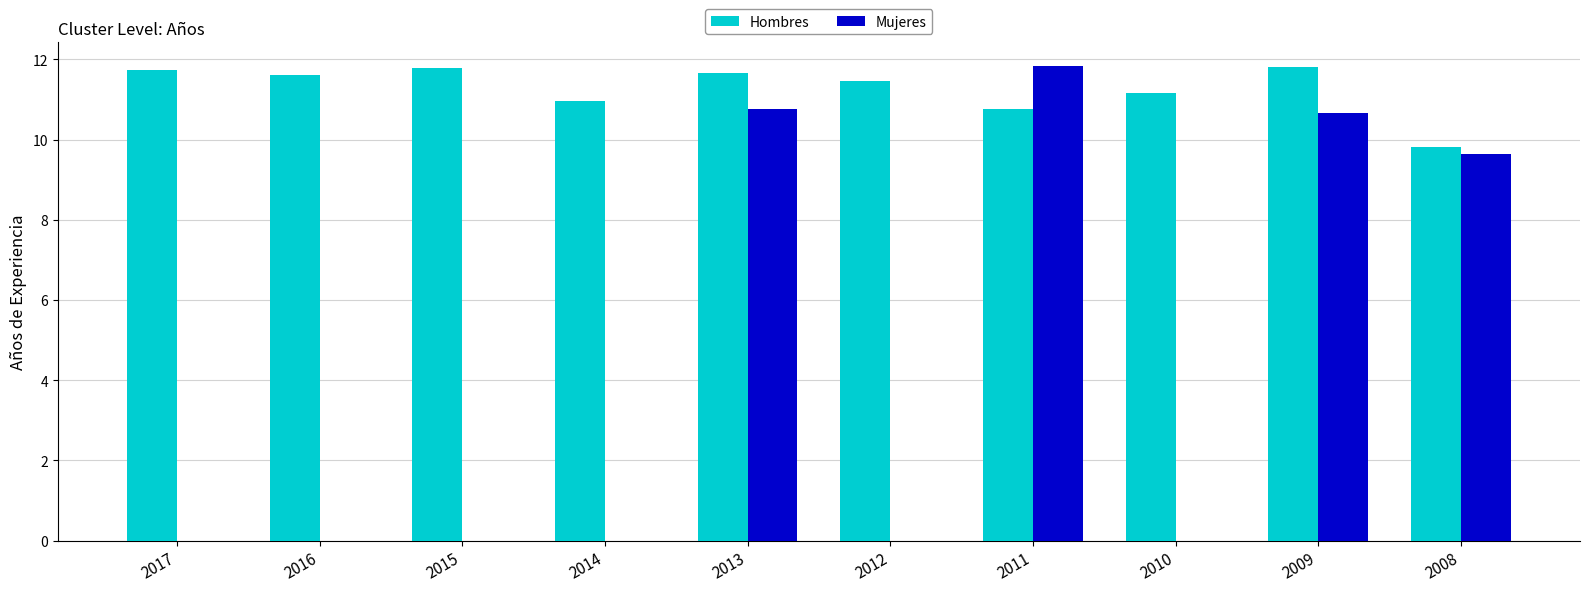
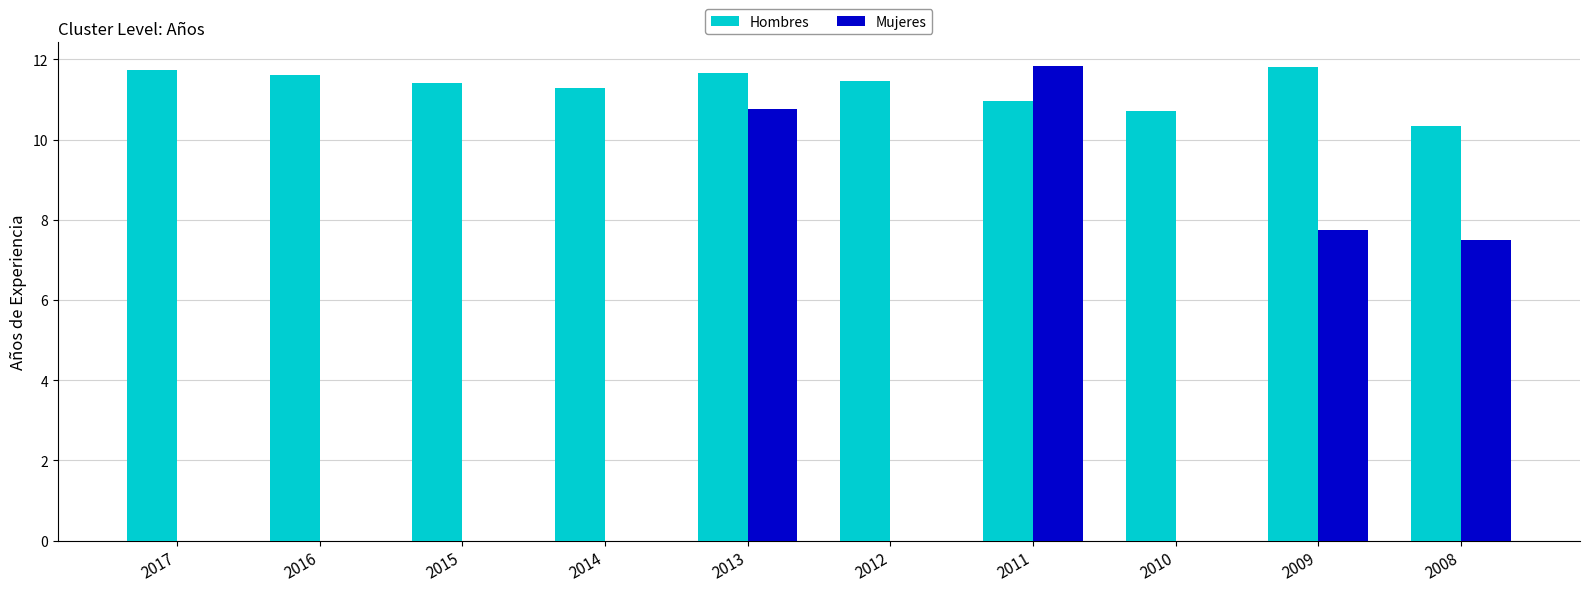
Hombres, 2015: 11.8 -> 11.4
Hombres, 2014: 11.0 -> 11.3
Hombres, 2011: 10.8 -> 11.0
Hombres, 2010: 11.2 -> 10.7
Mujeres, 2009: 10.7 -> 7.7
Hombres, 2008: 9.8 -> 10.3
Mujeres, 2008: 9.6 -> 7.5
